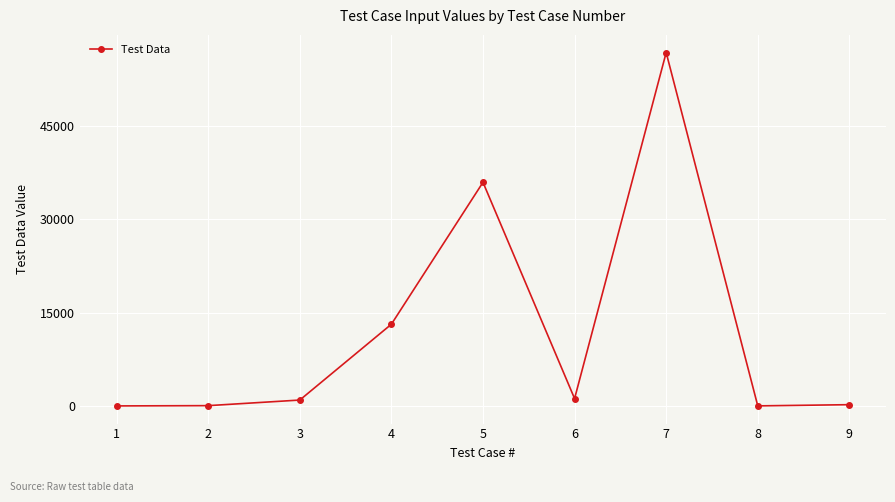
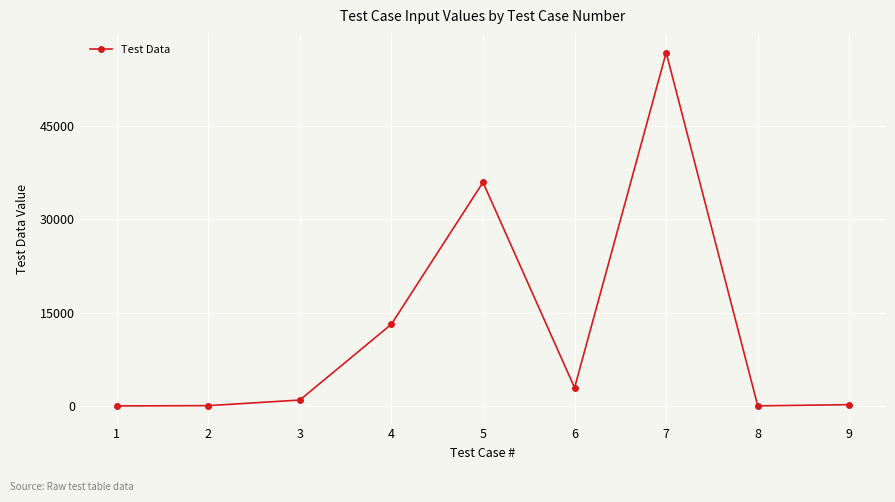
6: 1000 -> 3000
